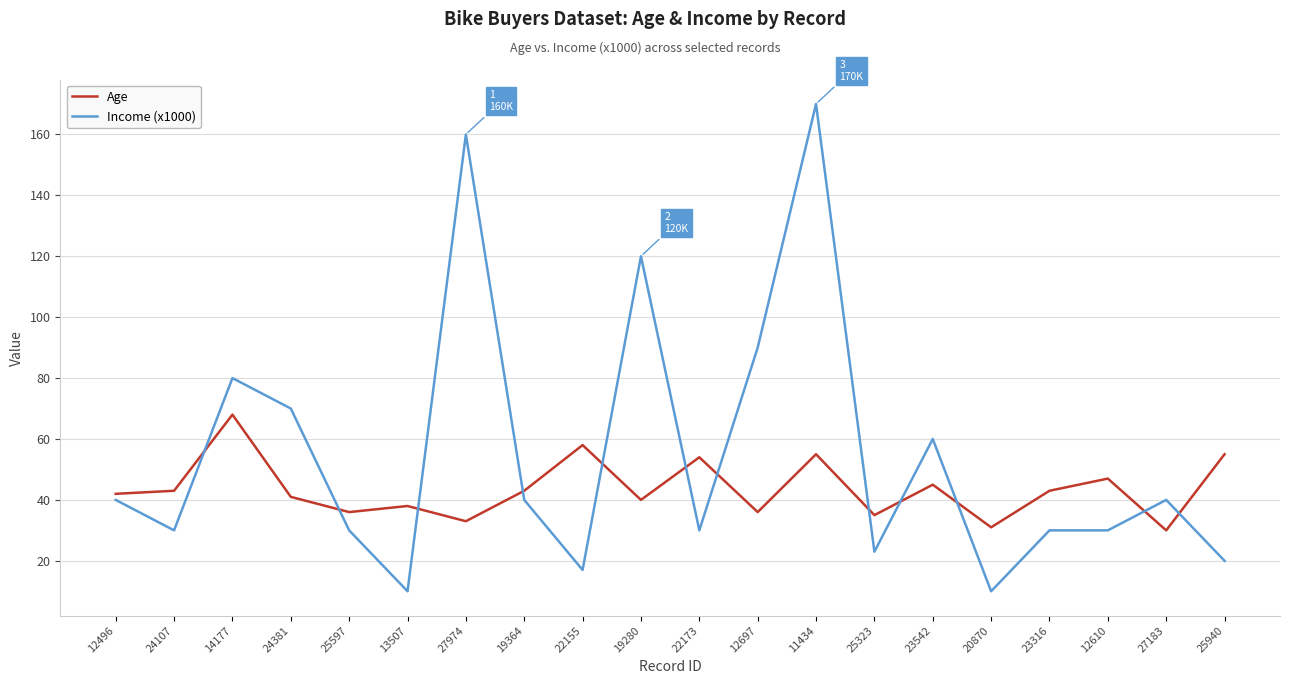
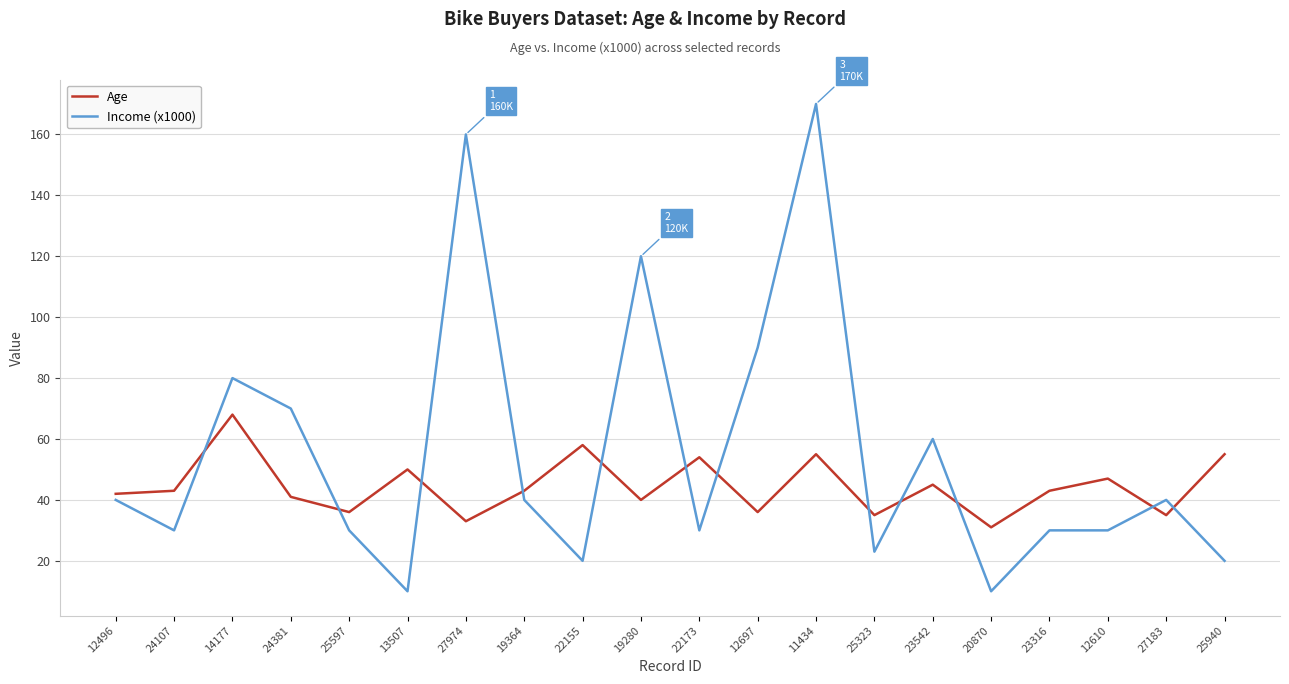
Age, 13507: 38 -> 50
Income (x1000), 22155: 17 -> 20
Age, 27183: 30 -> 35
